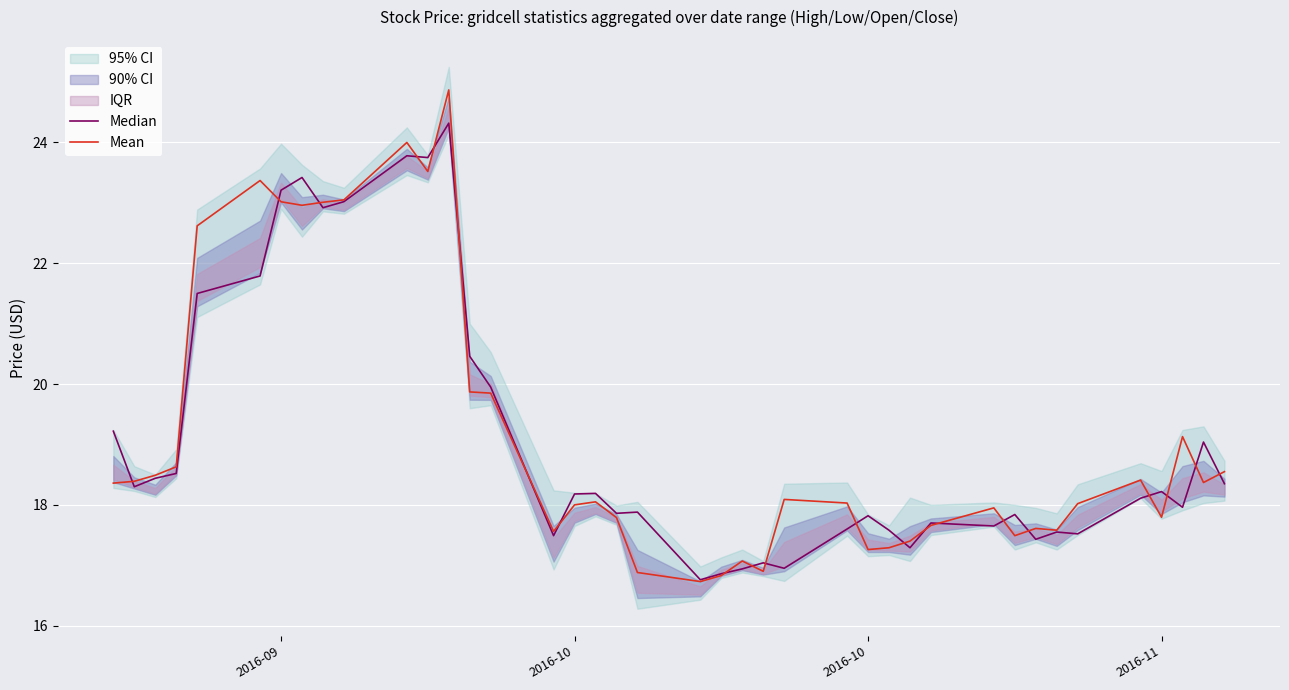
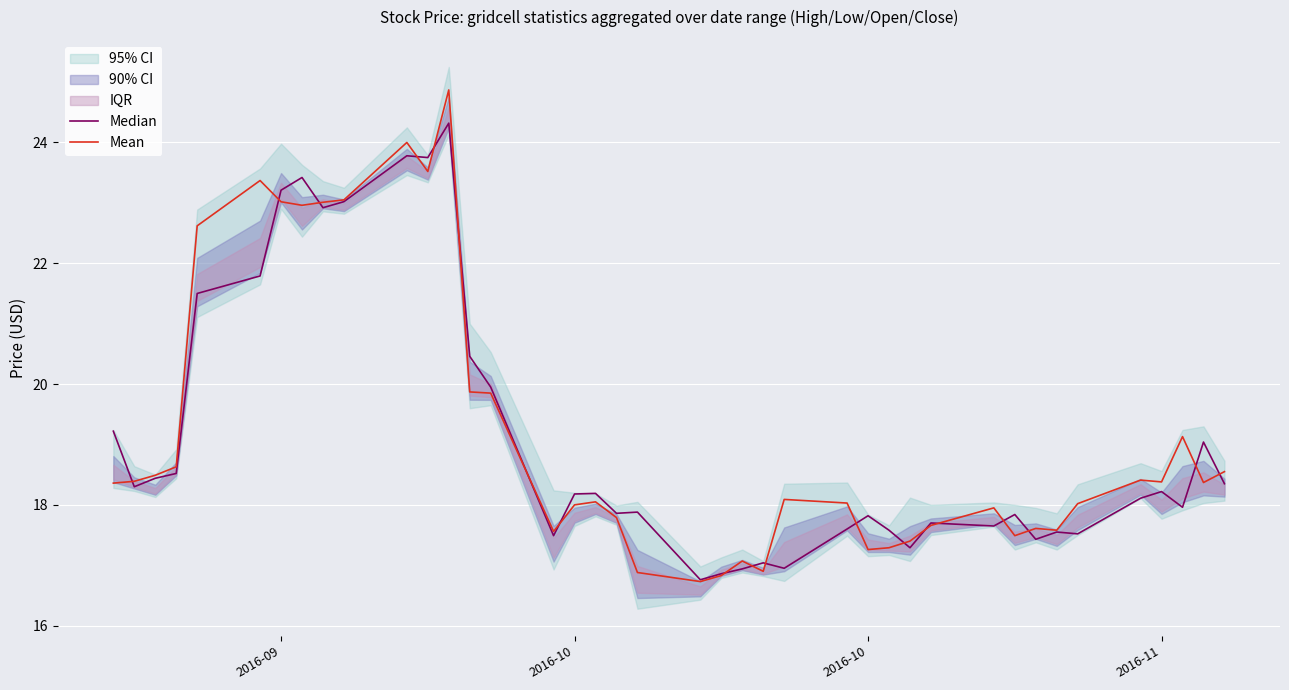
Mean, 2016-11: 17.8 -> 18.4
